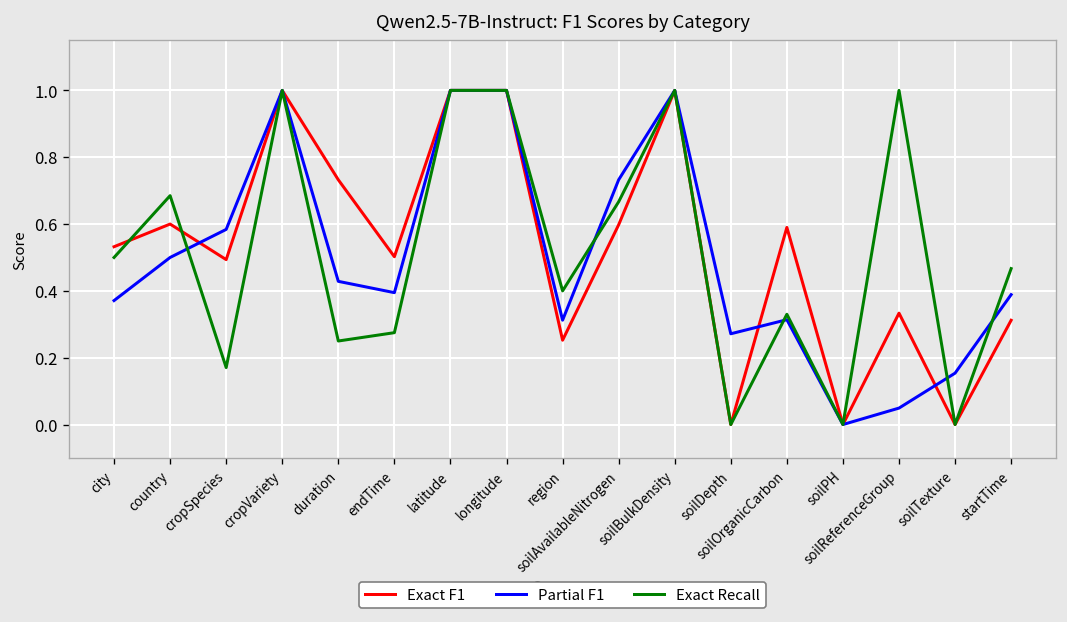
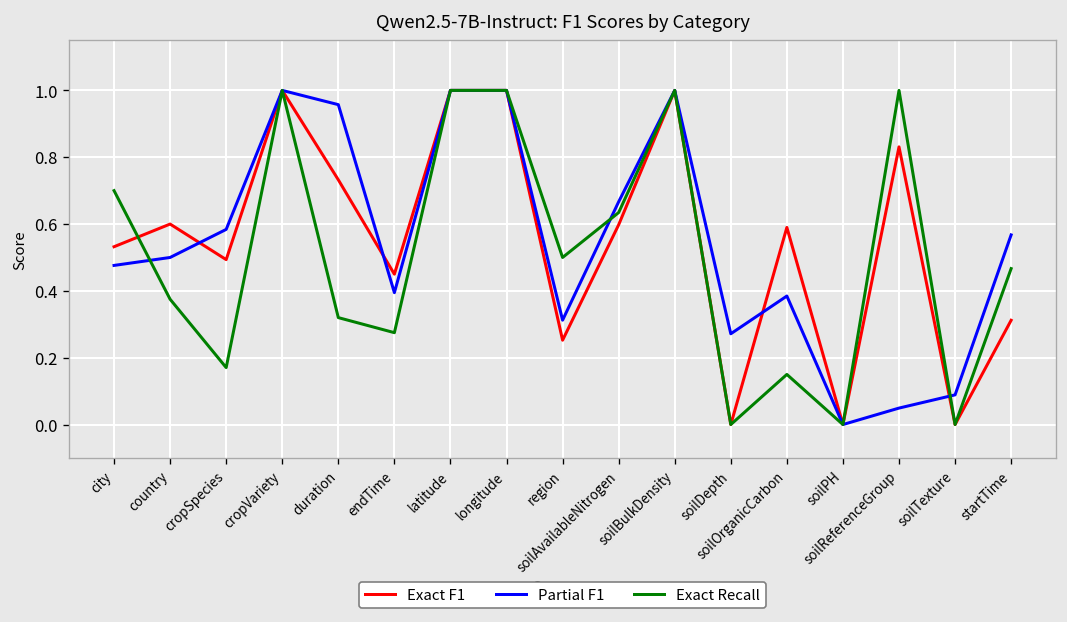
Partial F1, city: 0.37 -> 0.48
Exact Recall, city: 0.5 -> 0.7
Exact Recall, country: 0.69 -> 0.38
Partial F1, duration: 0.43 -> 0.96
Exact Recall, duration: 0.25 -> 0.32
Exact F1, endTime: 0.50 -> 0.45
Exact Recall, region: 0.4 -> 0.5
Partial F1, soilAvailableNitrogen: 0.73 -> 0.67
Exact Recall, soilAvailableNitrogen: 0.67 -> 0.63
Partial F1, soilOrganicCarbon: 0.31 -> 0.38
Exact Recall, soilOrganicCarbon: 0.33 -> 0.15
Exact F1, soilReferenceGroup: 0.33 -> 0.83
Partial F1, soilTexture: 0.15 -> 0.09
Partial F1, startTime: 0.39 -> 0.57
